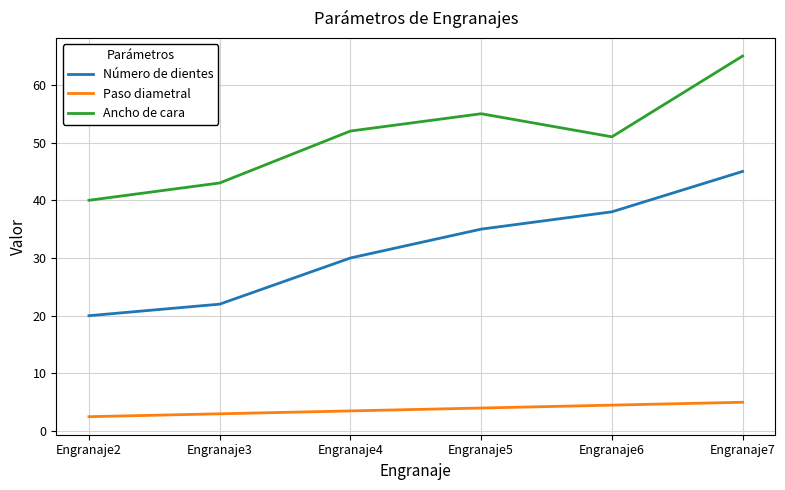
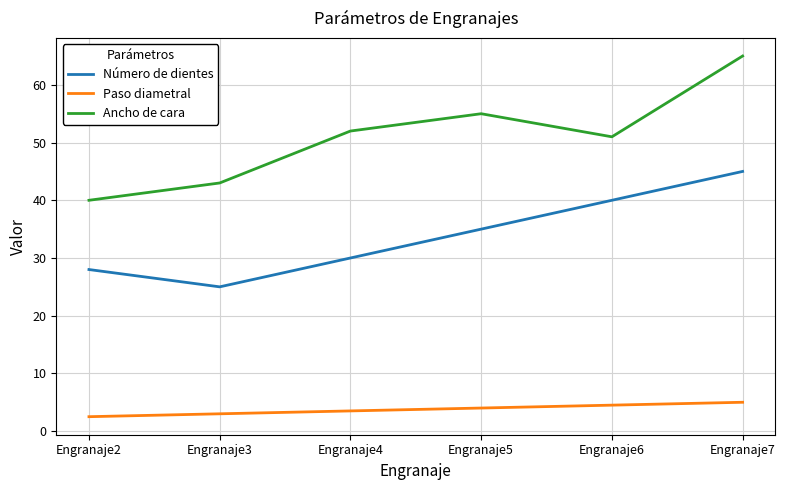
Número de dientes, Engranaje2: 20 -> 28
Número de dientes, Engranaje3: 22 -> 25
Número de dientes, Engranaje6: 38 -> 40
